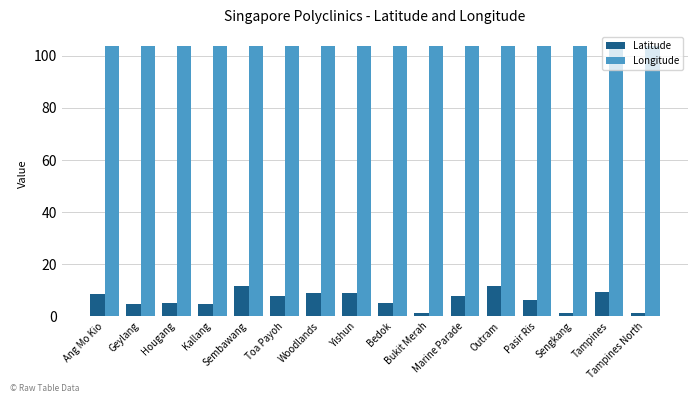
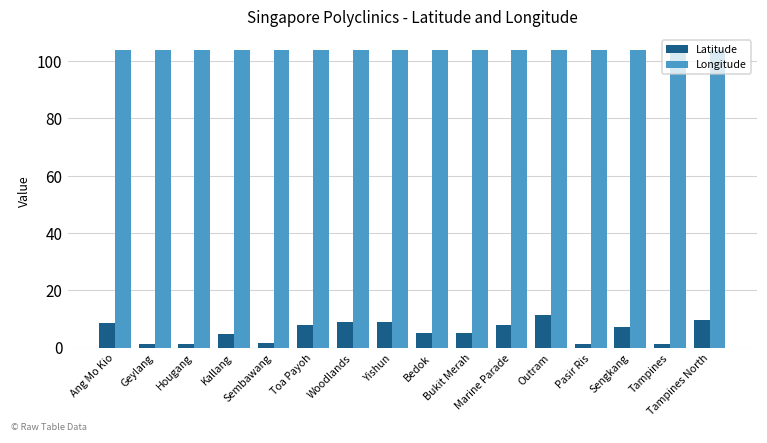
Latitude, Geylang: 5 -> 1
Latitude, Hougang: 5 -> 1
Latitude, Sembawang: 12 -> 1
Latitude, Bukit Merah: 1 -> 5
Latitude, Pasir Ris: 6 -> 1
Latitude, Sengkang: 1 -> 7
Latitude, Tampines: 9 -> 1
Latitude, Tampines North: 1 -> 10
